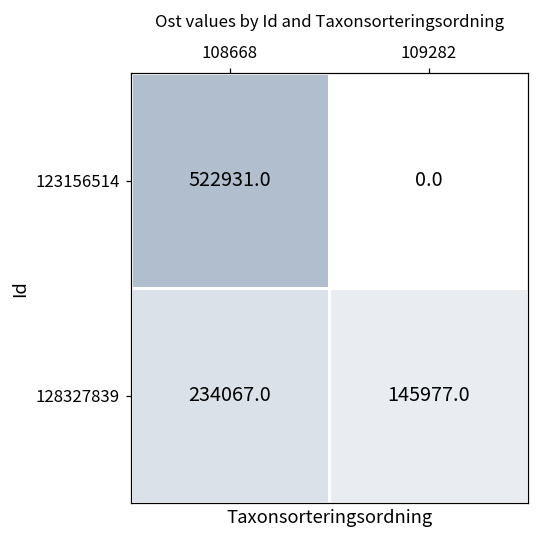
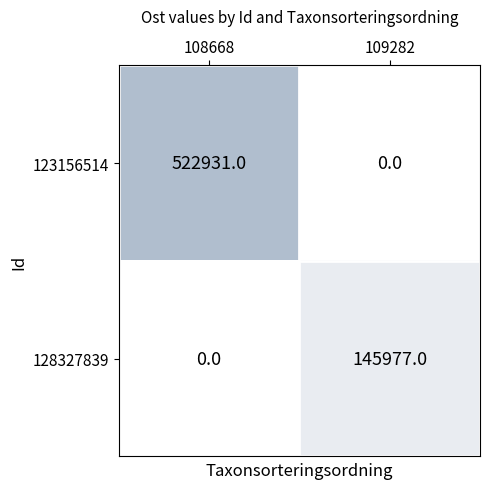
128327839, 108668: 234067.0 -> 0.0
